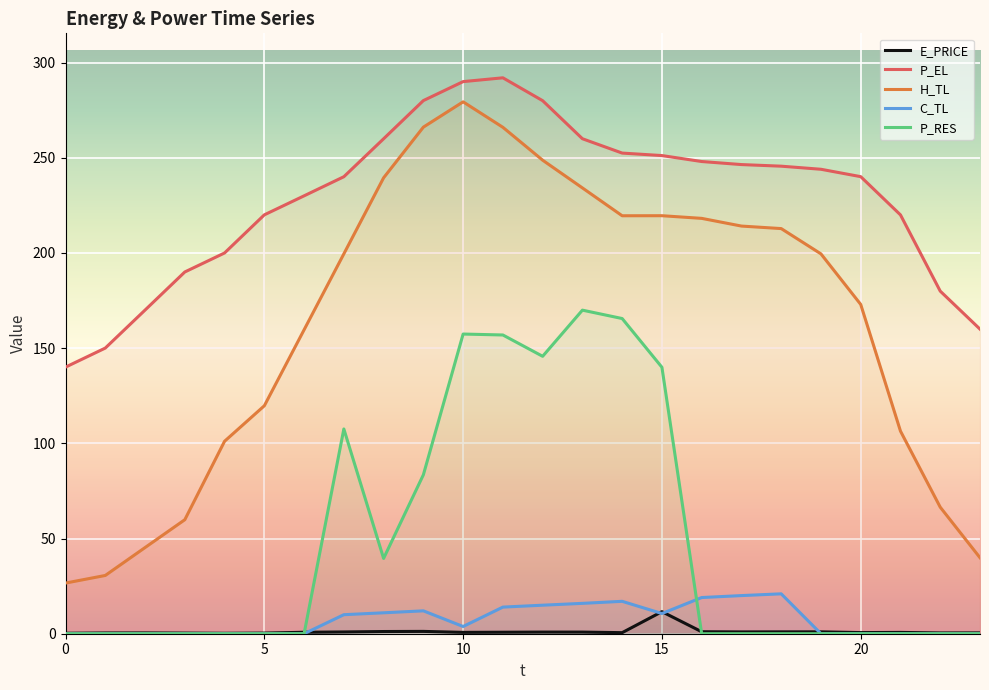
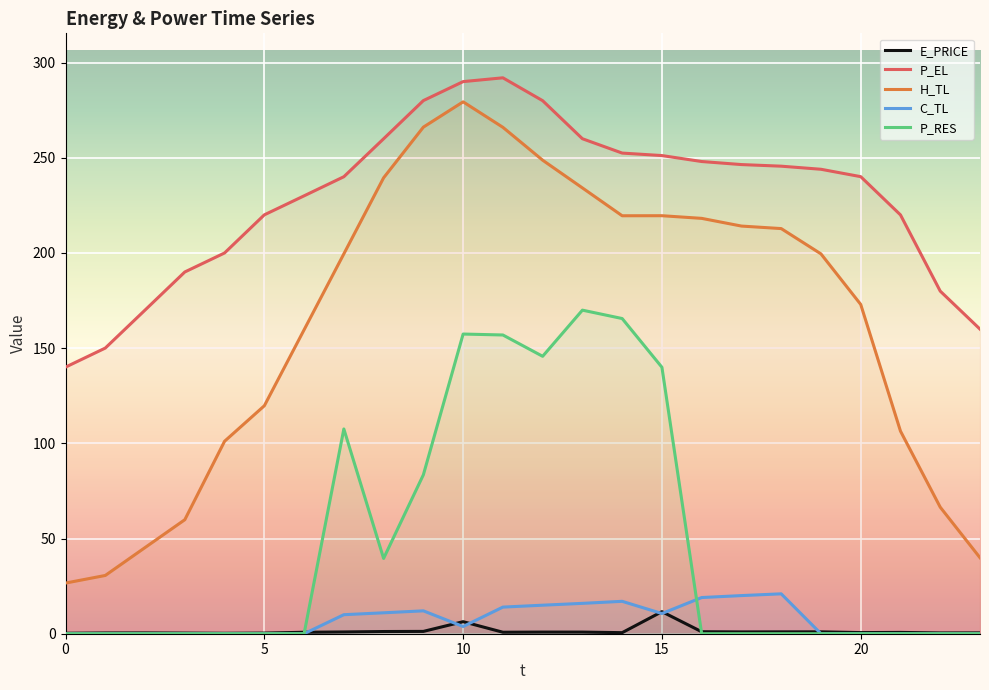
E_PRICE, 10: 1 -> 6
